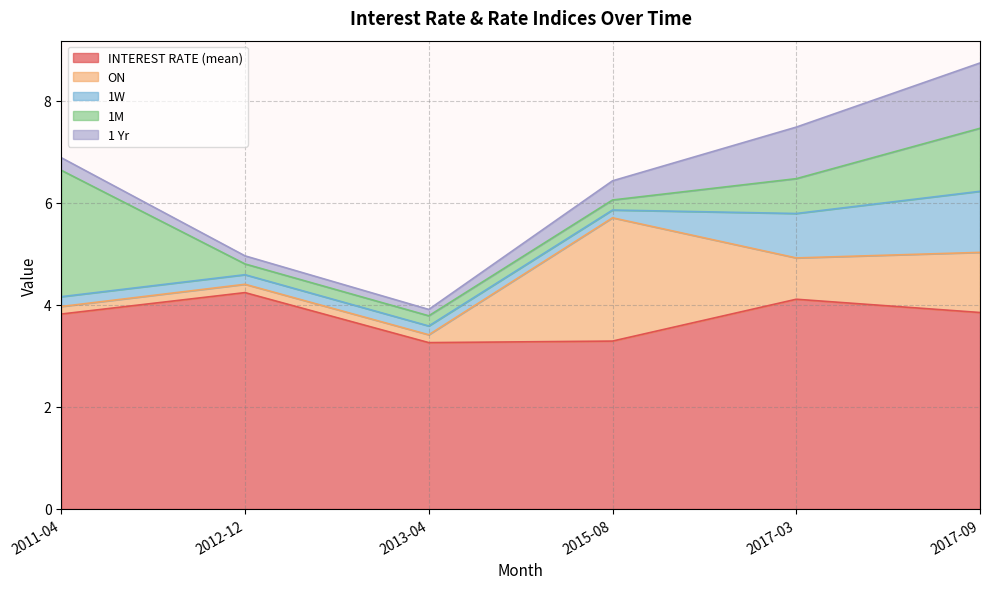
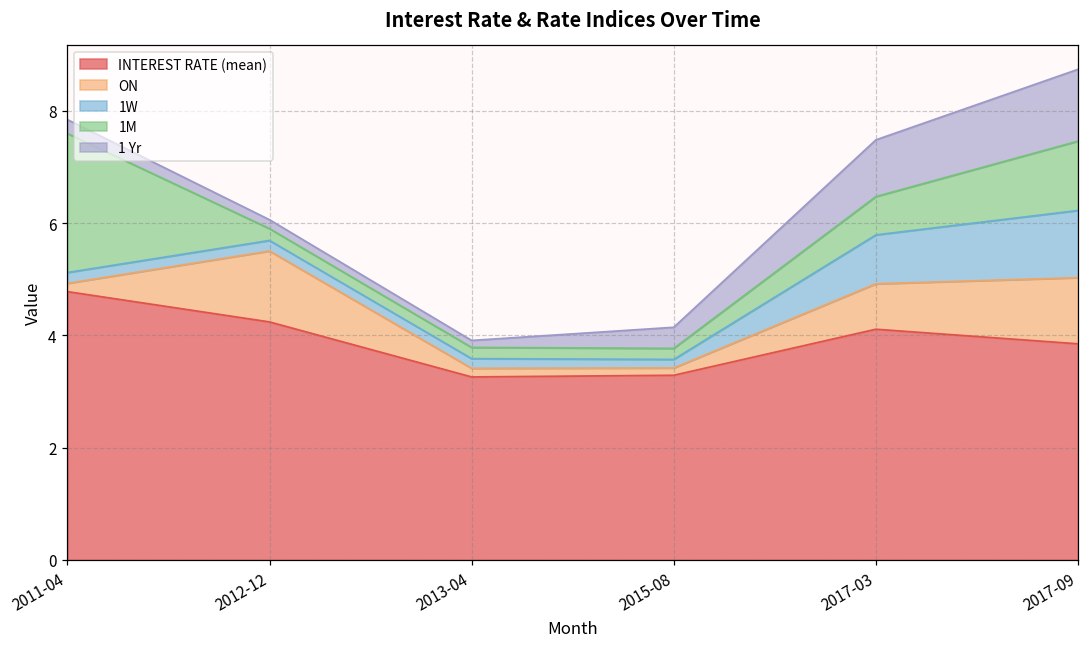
INTEREST RATE (mean), 2011-04: 3.8 -> 4.8
ON, 2012-12: 0.2 -> 1.3
ON, 2015-08: 2.4 -> 0.1
